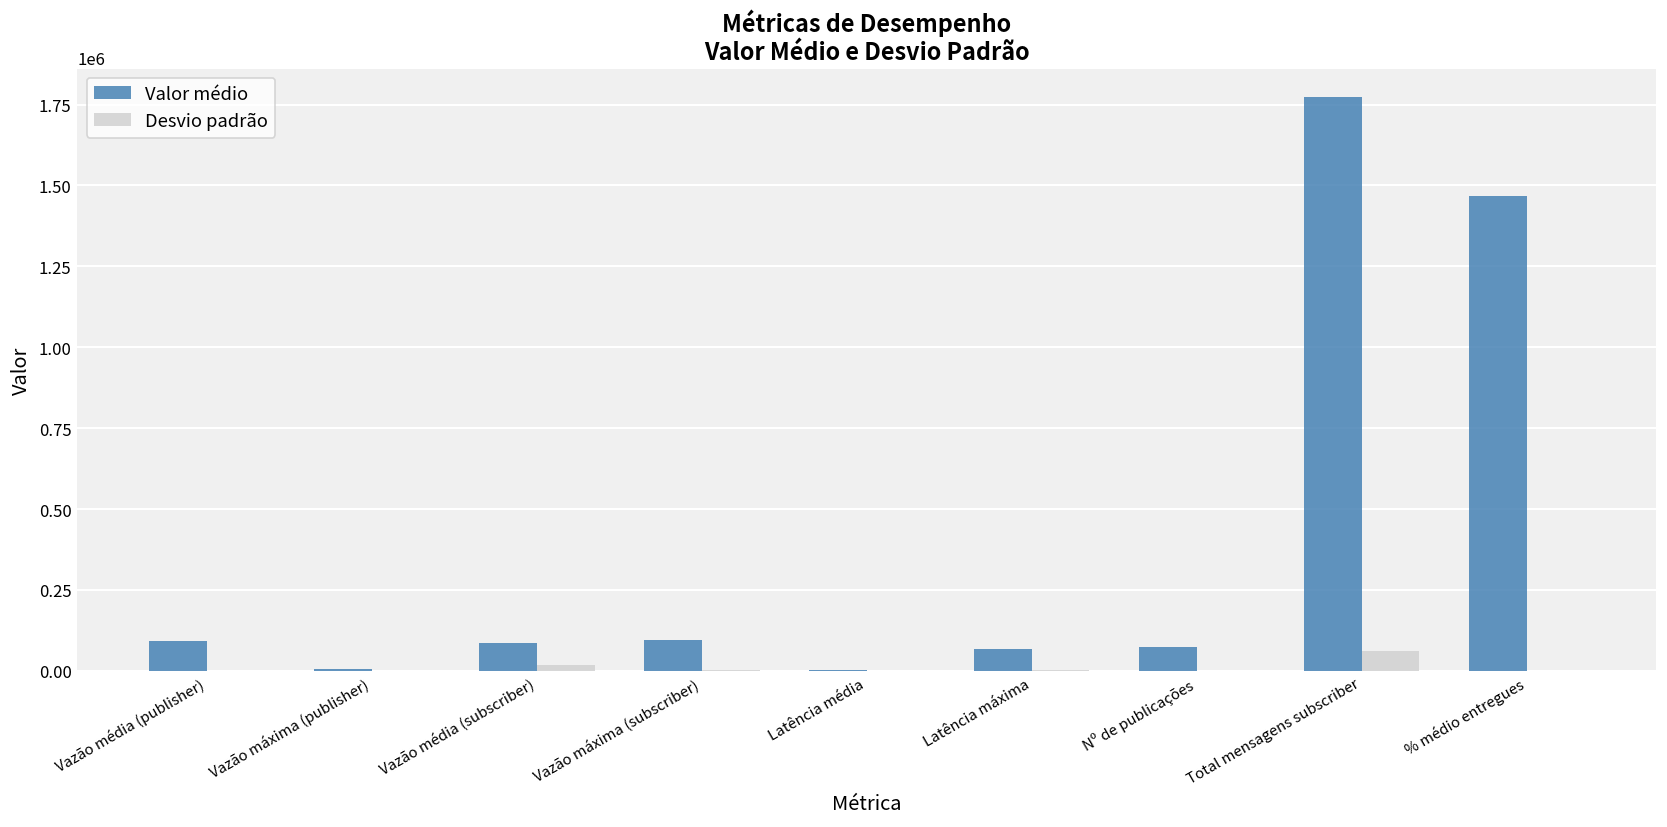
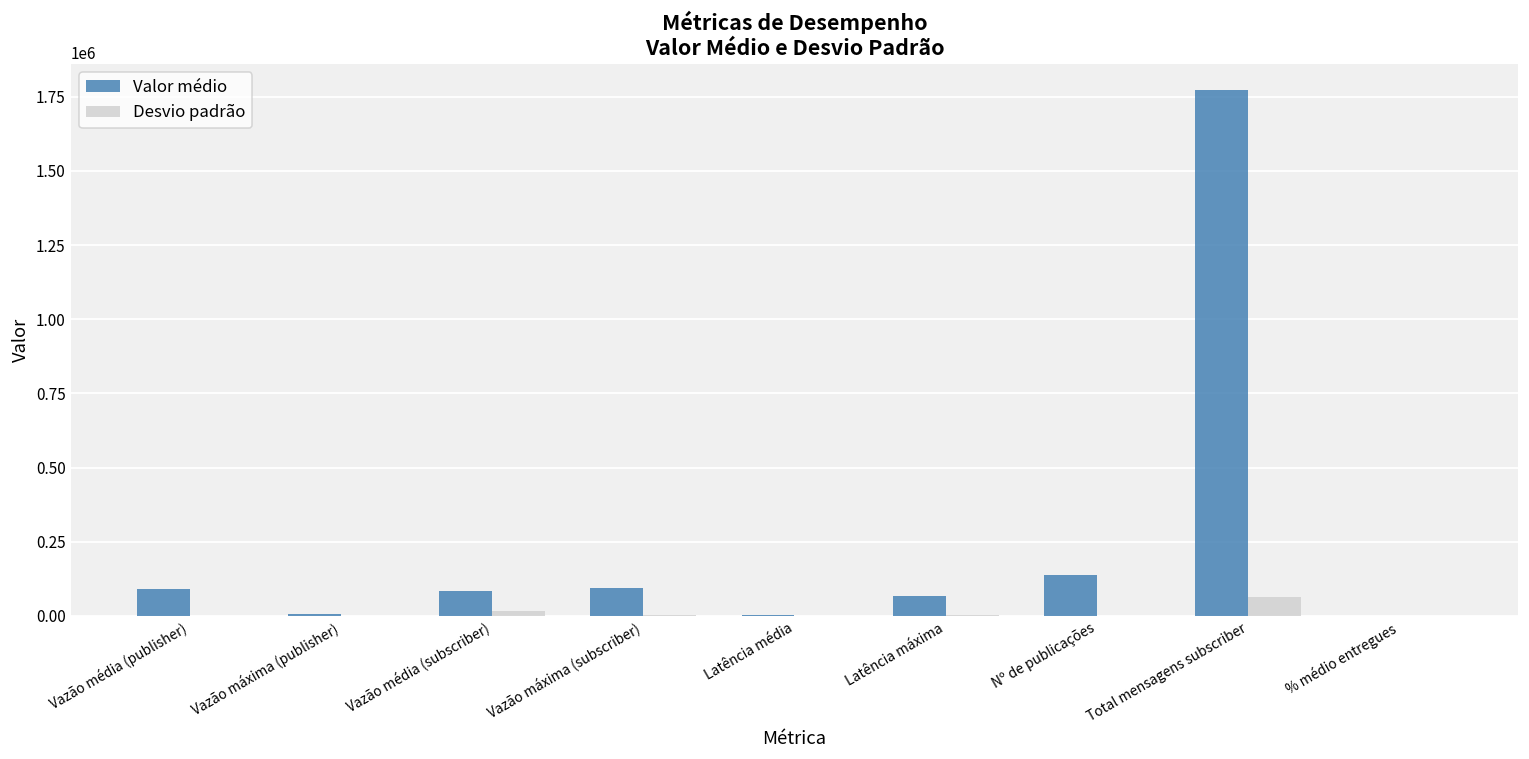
Valor médio, Nº de publicações: 80000 -> 140000
Valor médio, % médio entregues: 1470000 -> 0
